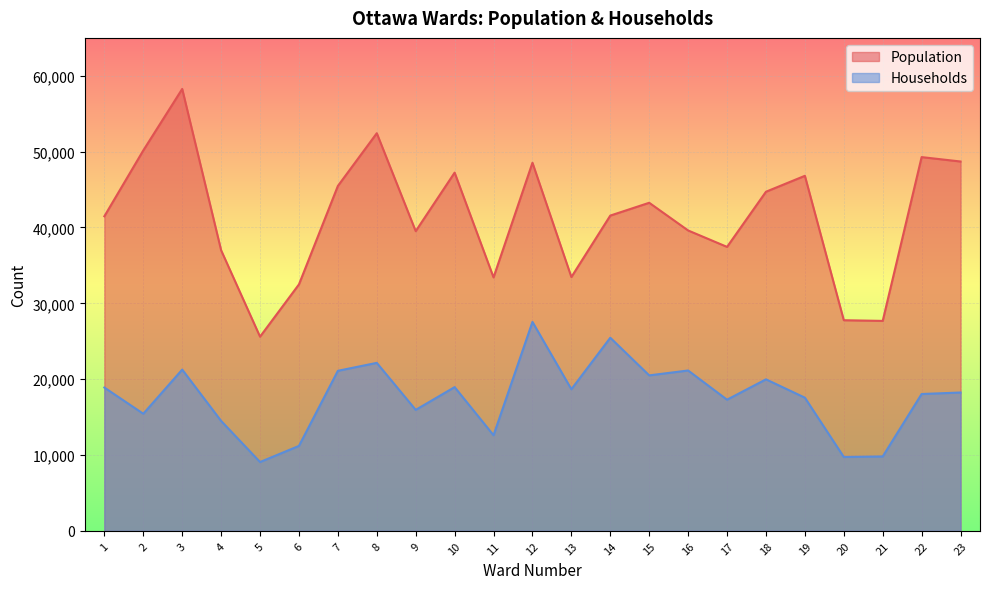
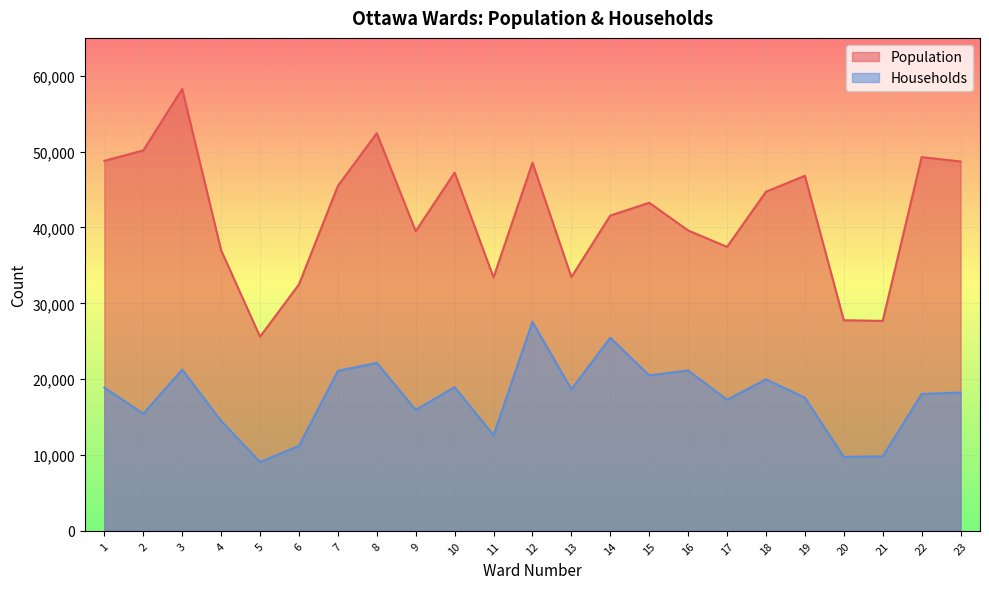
Population, 1: 41,000 -> 49,000
